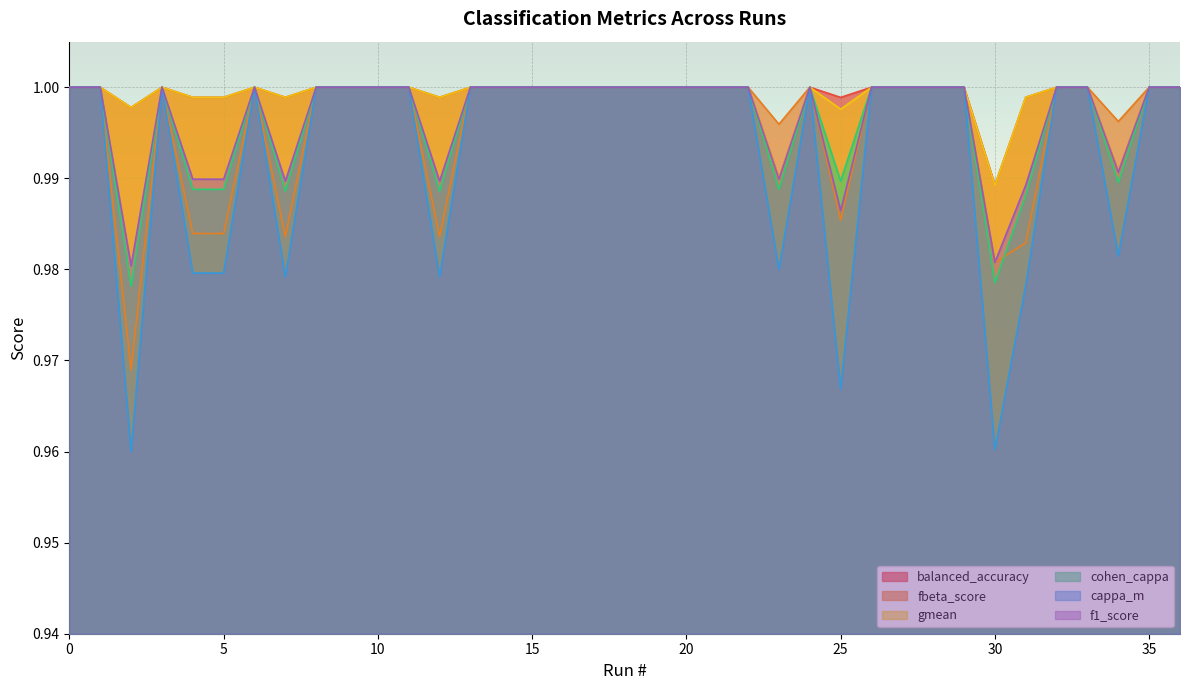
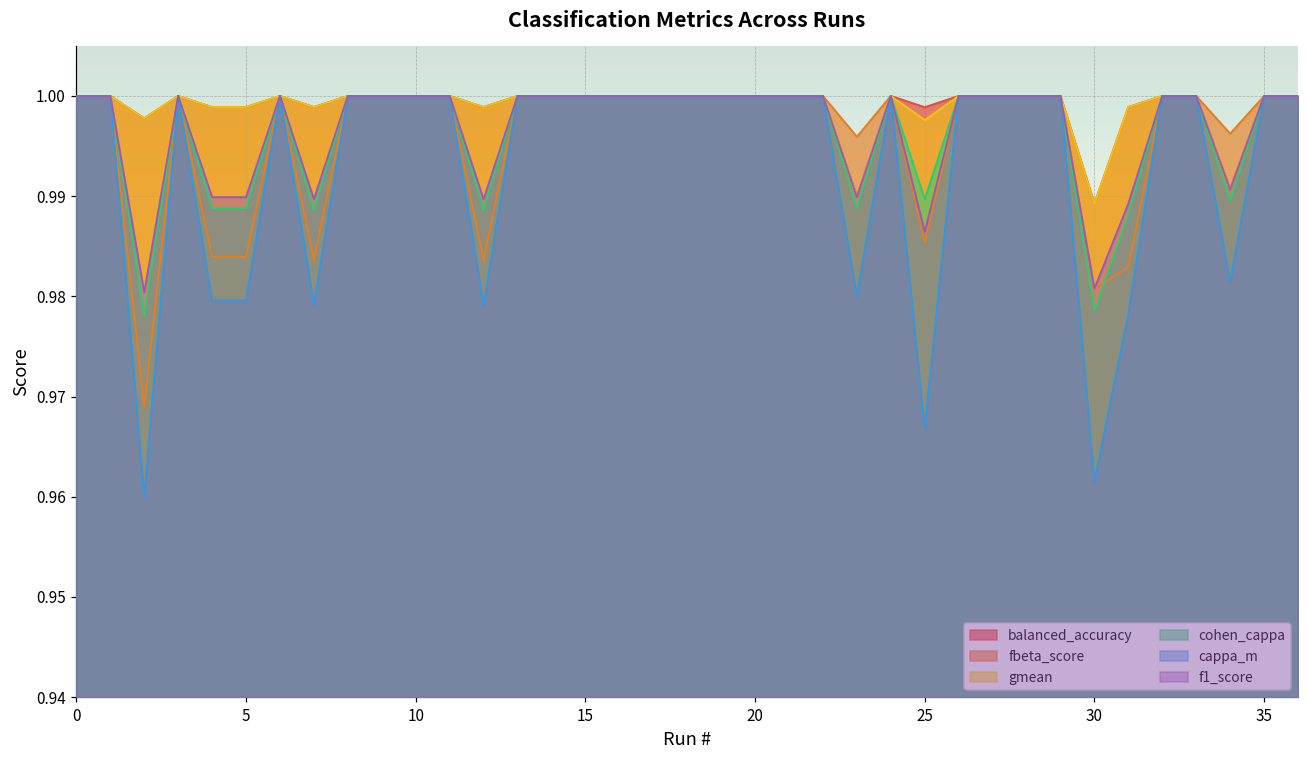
cappa_m, 30: 0.960 -> 0.962
